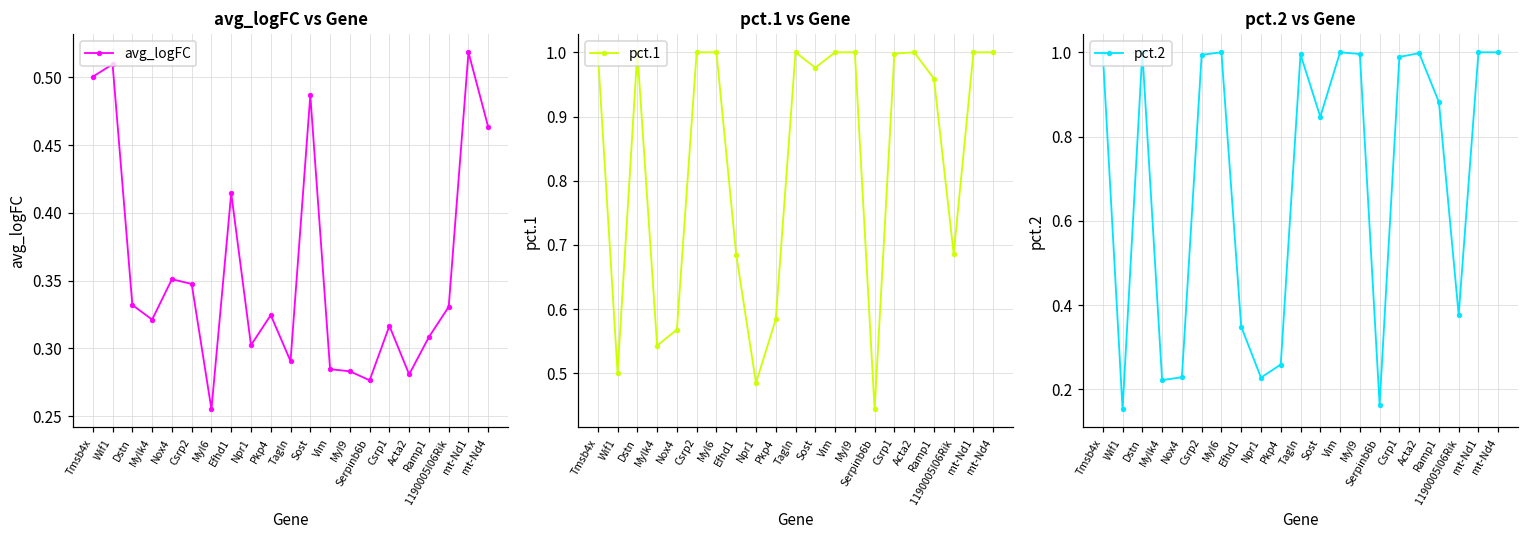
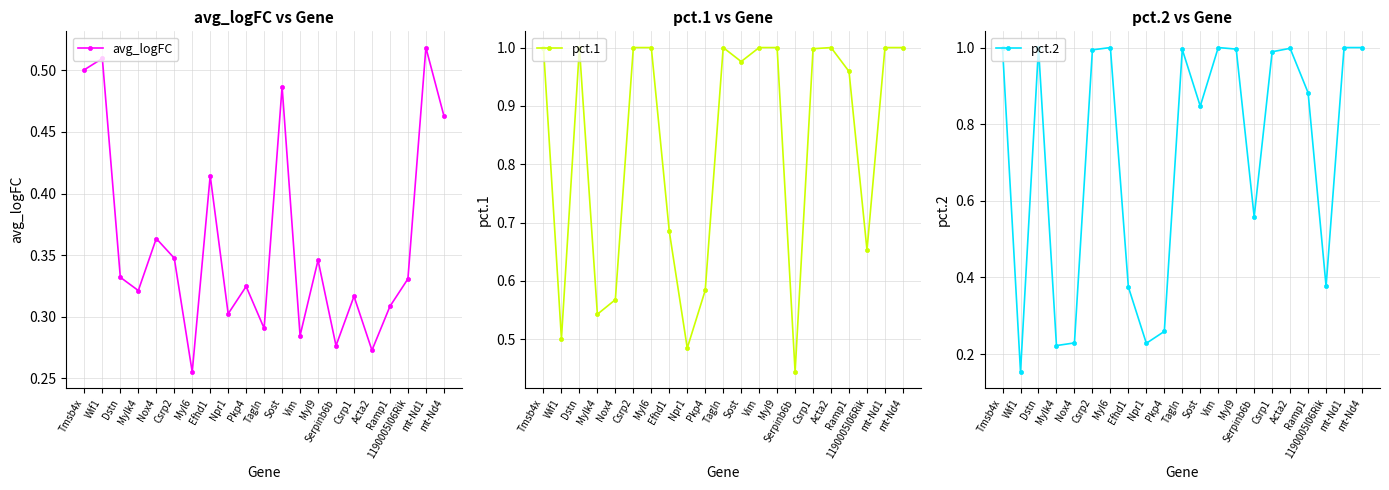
avg_logFC vs Gene, Nox4: 0.351 -> 0.363
avg_logFC vs Gene, Myl9: 0.283 -> 0.346
avg_logFC vs Gene, Acta2: 0.281 -> 0.273
pct.1 vs Gene, 1190005I06Rik: 0.69 -> 0.65
pct.2 vs Gene, Efhd1: 0.35 -> 0.38
pct.2 vs Gene, Serpinb6b: 0.16 -> 0.56
